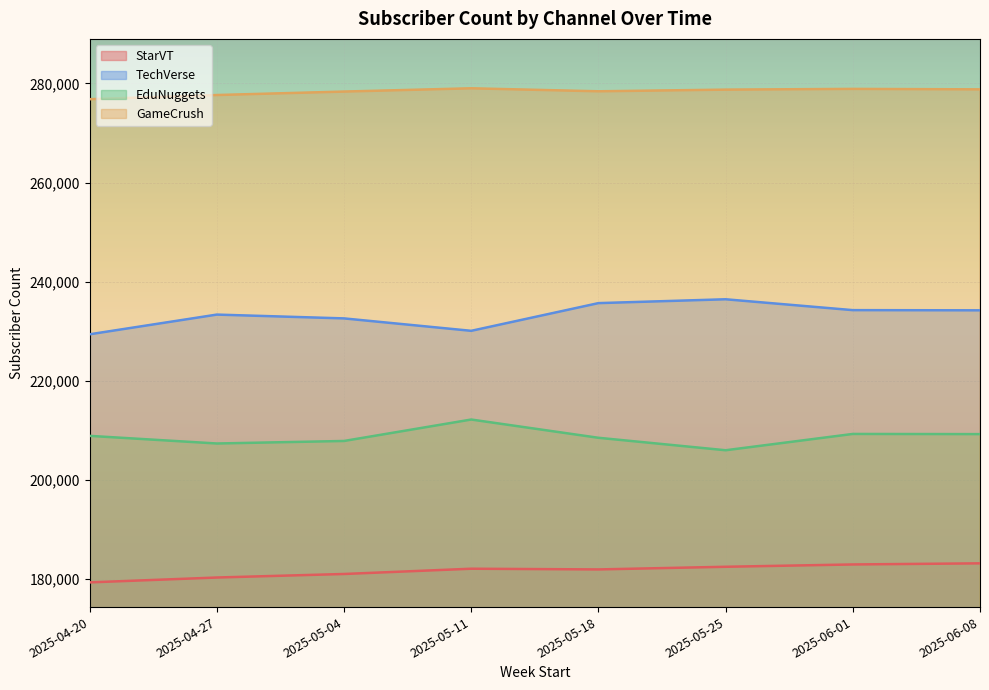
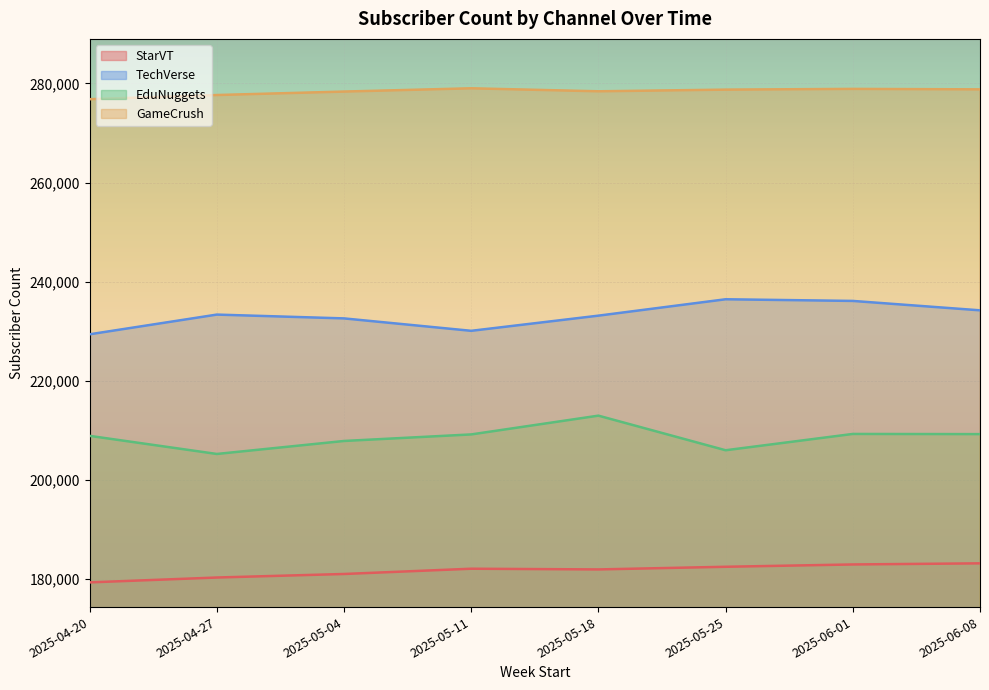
EduNuggets, 2025-04-27: 207,000 -> 205,000
EduNuggets, 2025-05-11: 212,000 -> 209,000
TechVerse, 2025-05-18: 236,000 -> 233,000
EduNuggets, 2025-05-18: 208,000 -> 213,000
TechVerse, 2025-06-01: 234,000 -> 236,000
